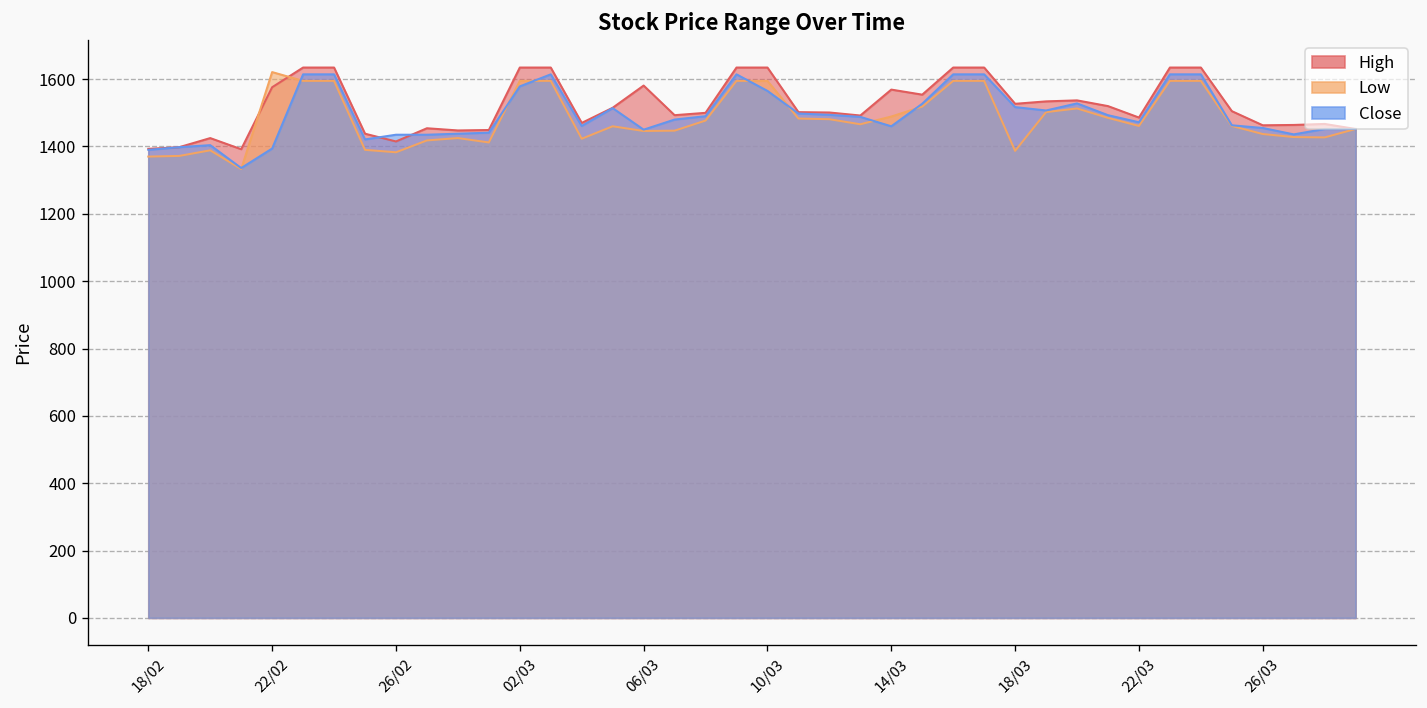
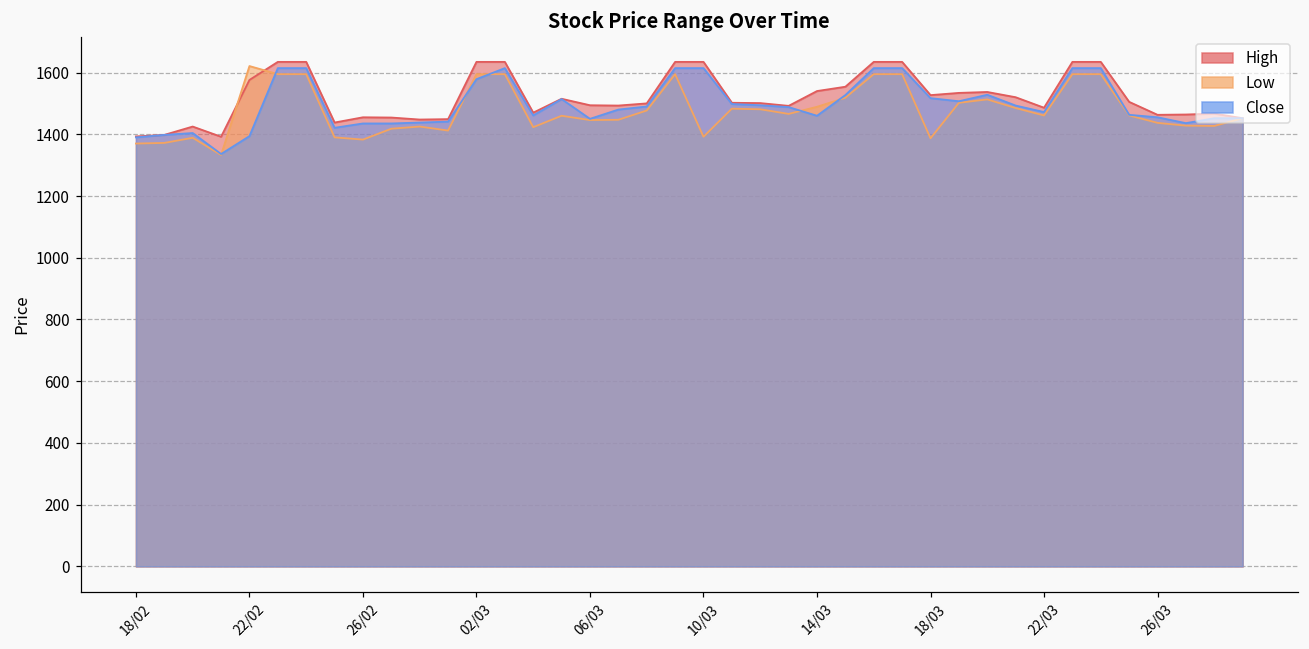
High, 26/02: 1420 -> 1460
High, 06/03: 1580 -> 1490
Low, 10/03: 1590 -> 1390
Close, 10/03: 1570 -> 1610
High, 14/03: 1570 -> 1540
